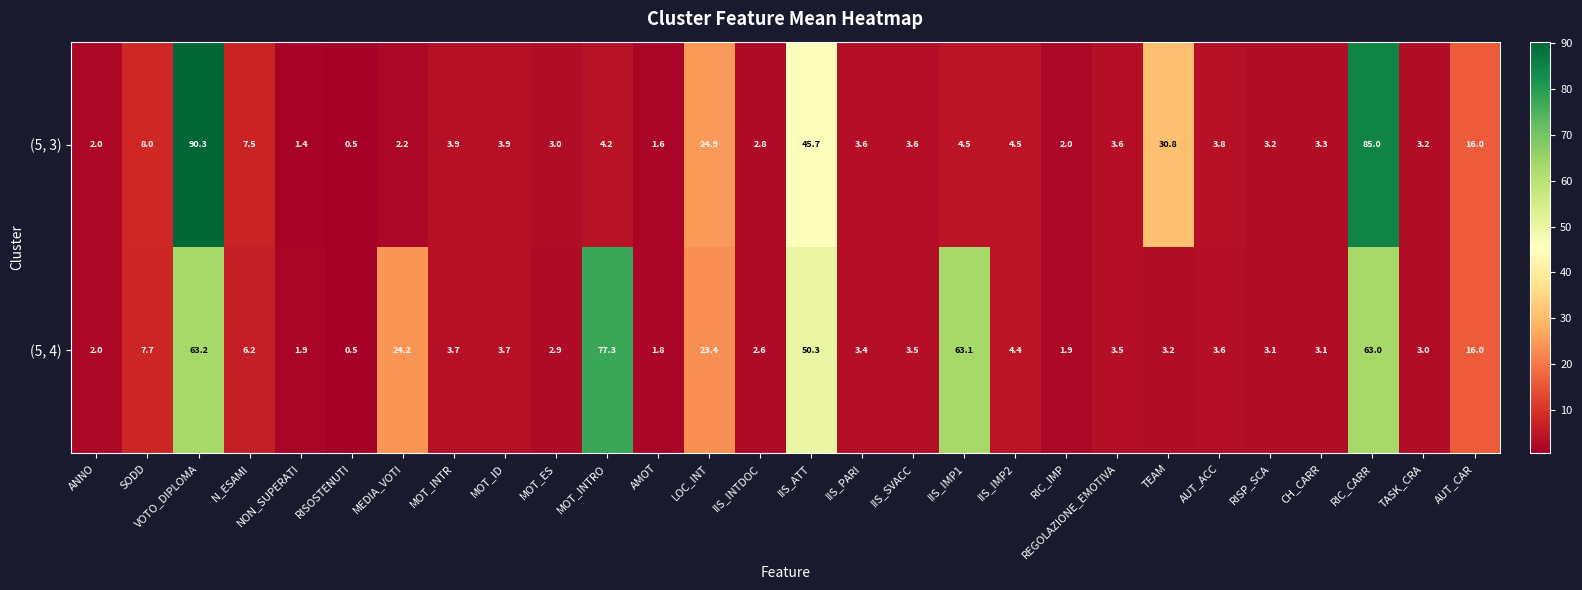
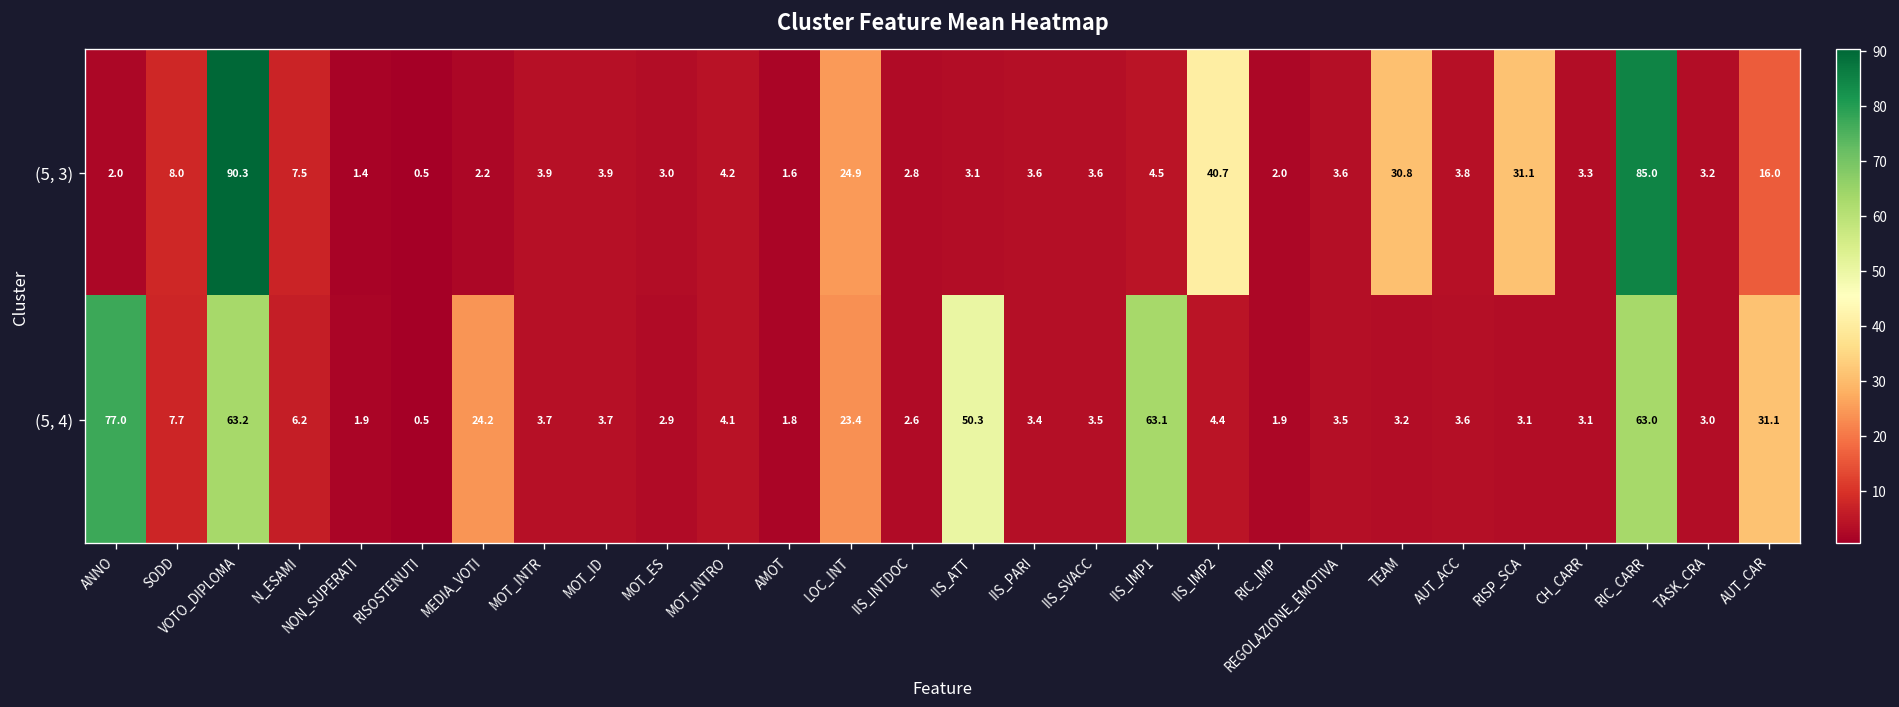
(5, 3), IIS_ATT: 45.7 -> 3.1
(5, 3), IIS_IMP2: 4.5 -> 40.7
(5, 3), RISP_SCA: 3.2 -> 31.1
(5, 4), ANNO: 2.0 -> 77.0
(5, 4), MOT_INTRO: 77.3 -> 4.1
(5, 4), AUT_CAR: 16.0 -> 31.1
